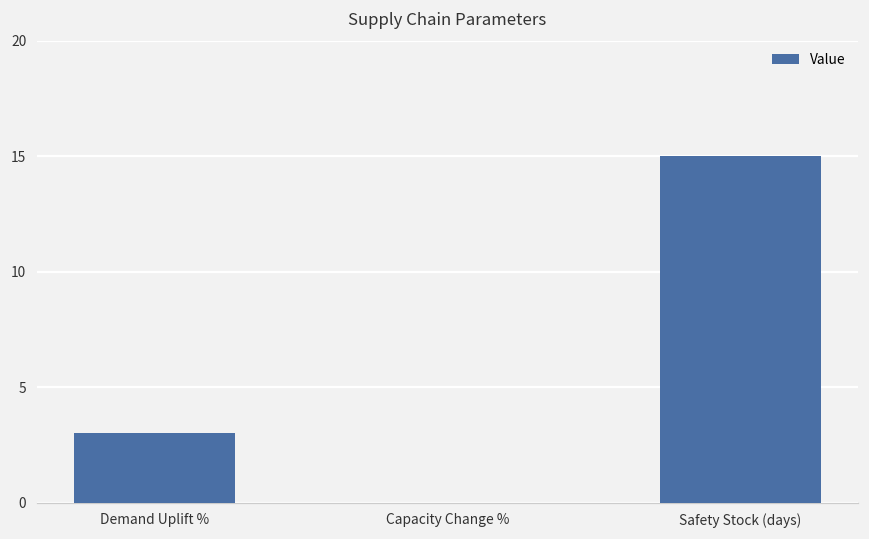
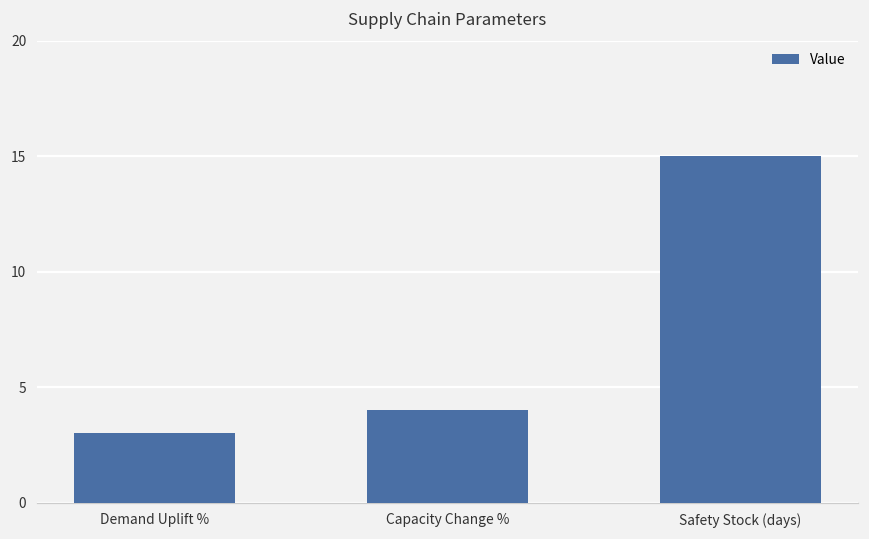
Capacity Change %: 0 -> 4
